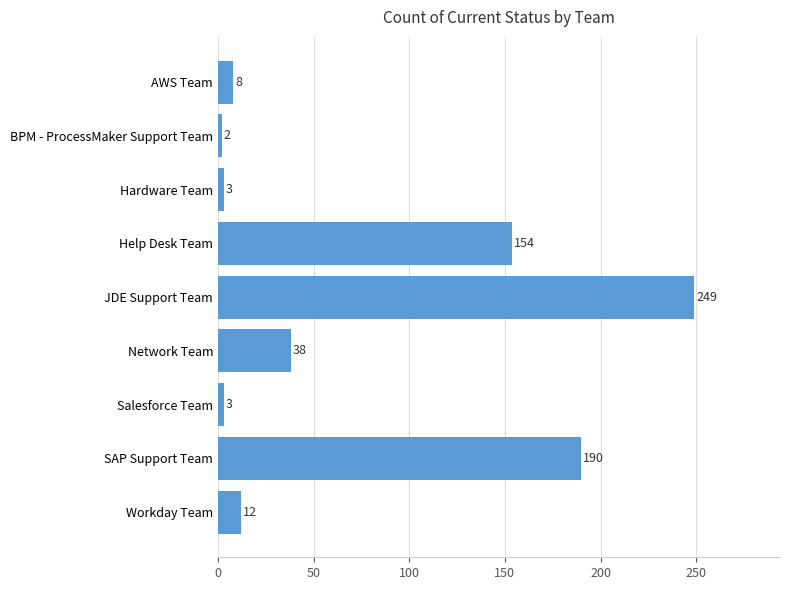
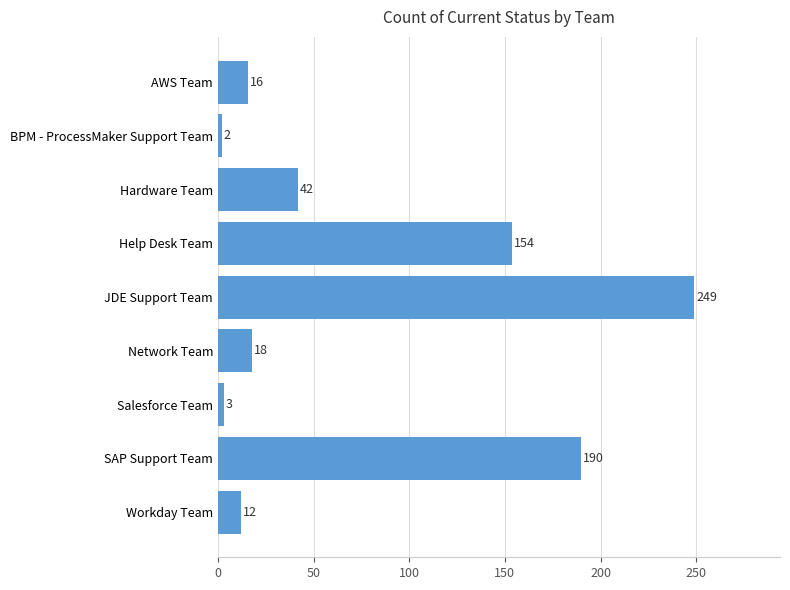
AWS Team: 8 -> 16
Hardware Team: 3 -> 42
Network Team: 38 -> 18
